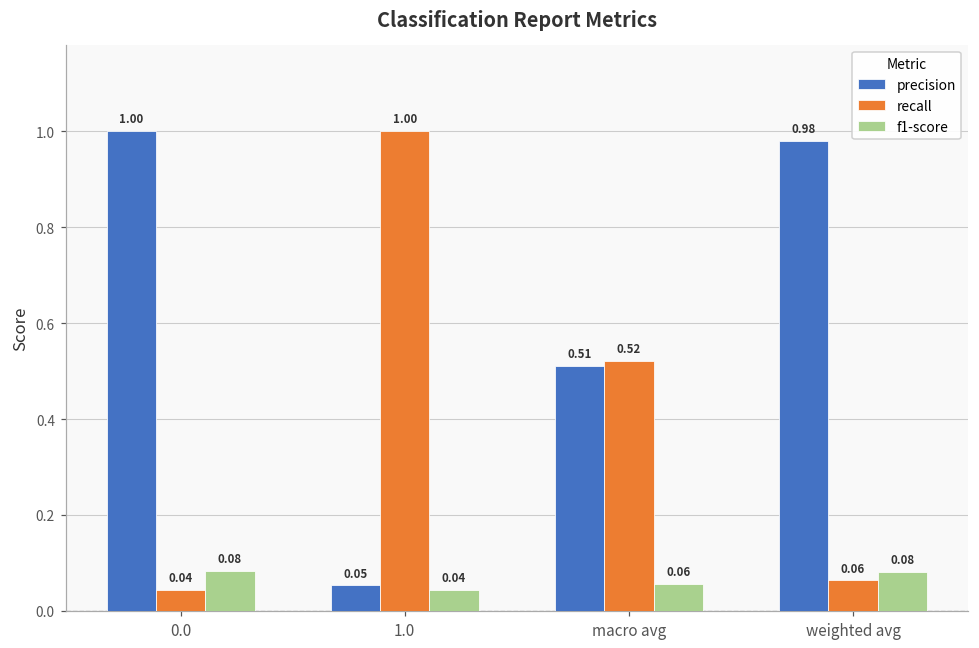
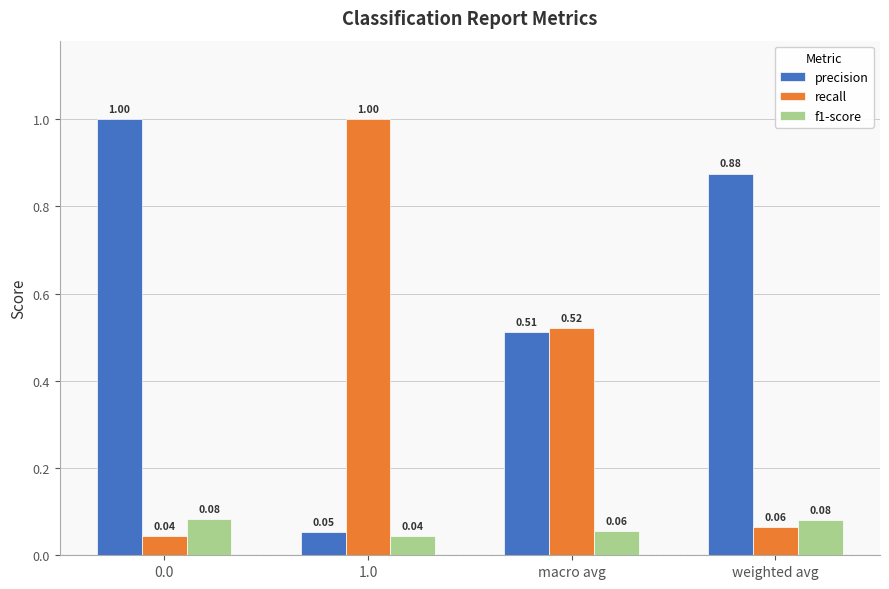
precision, weighted avg: 0.98 -> 0.88
